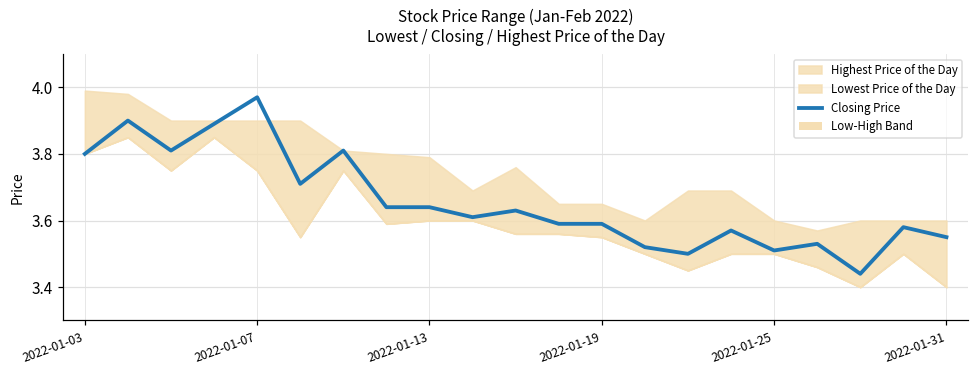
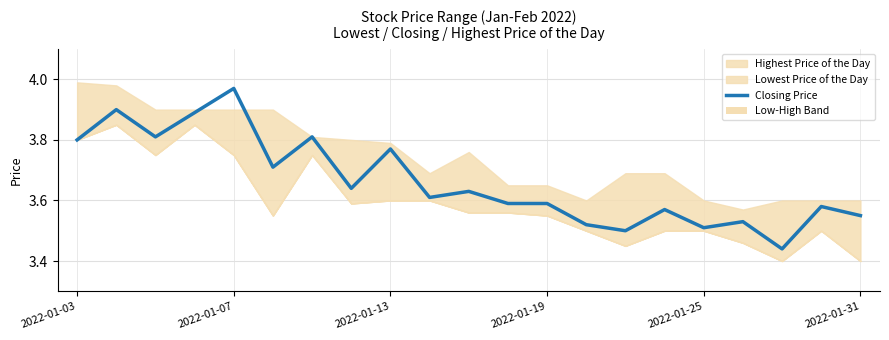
Closing Price, 2022-01-13: 3.64 -> 3.77
